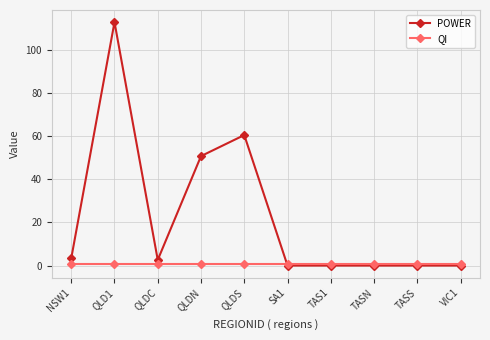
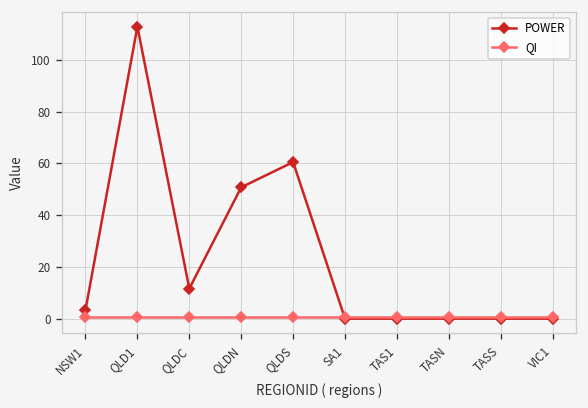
POWER, QLDC: 3 -> 12
